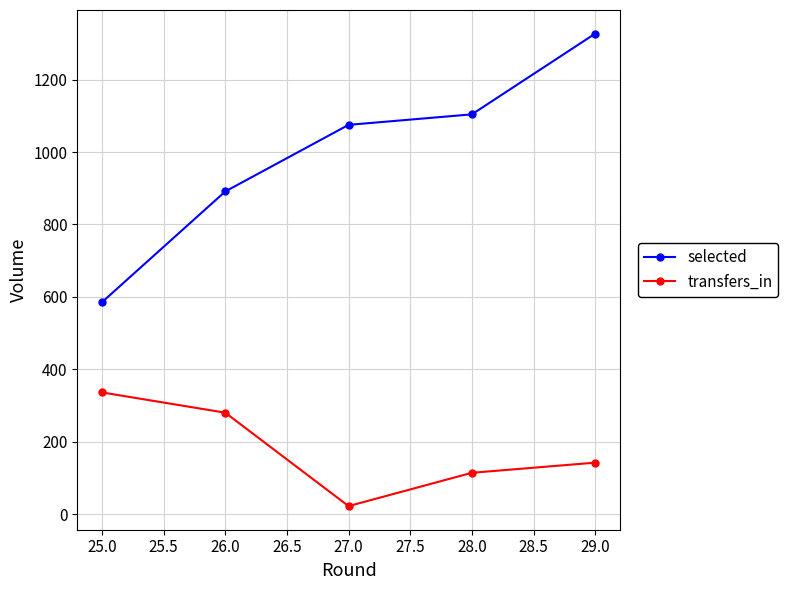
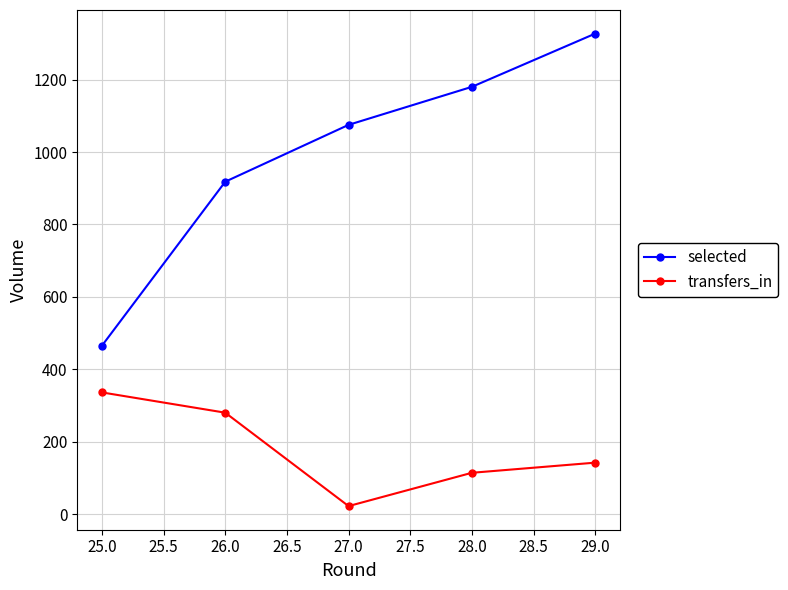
selected, 25.0: 590 -> 470
selected, 26.0: 890 -> 920
selected, 28.0: 1100 -> 1180
